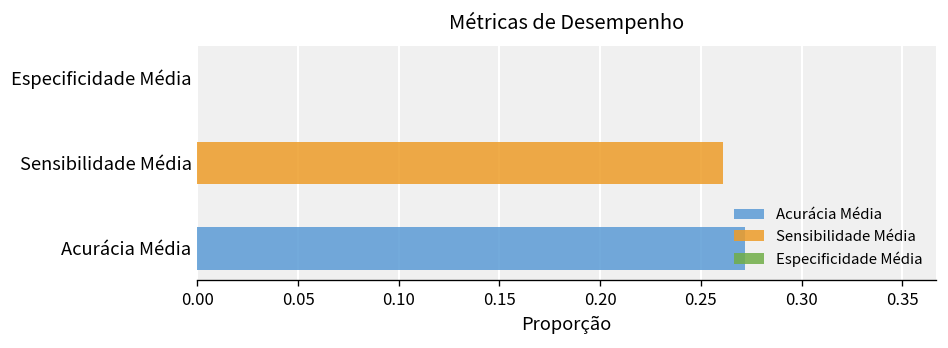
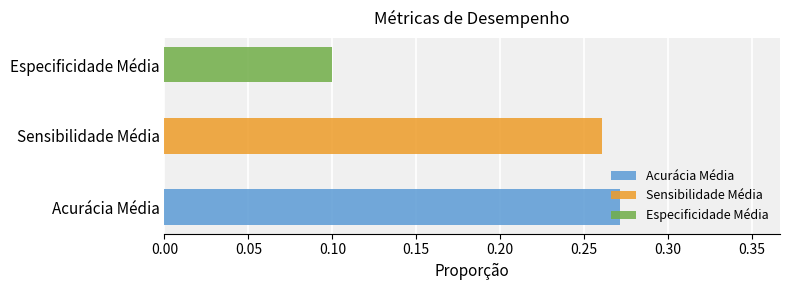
Especificidade Média: 0.0 -> 0.1
